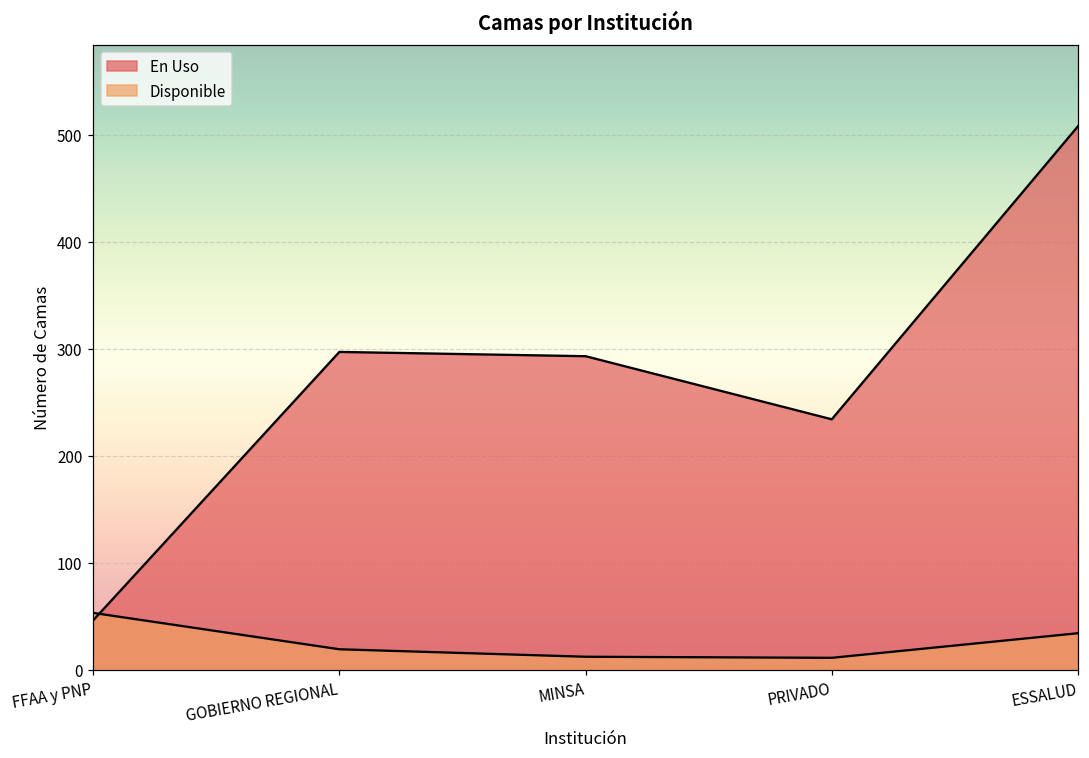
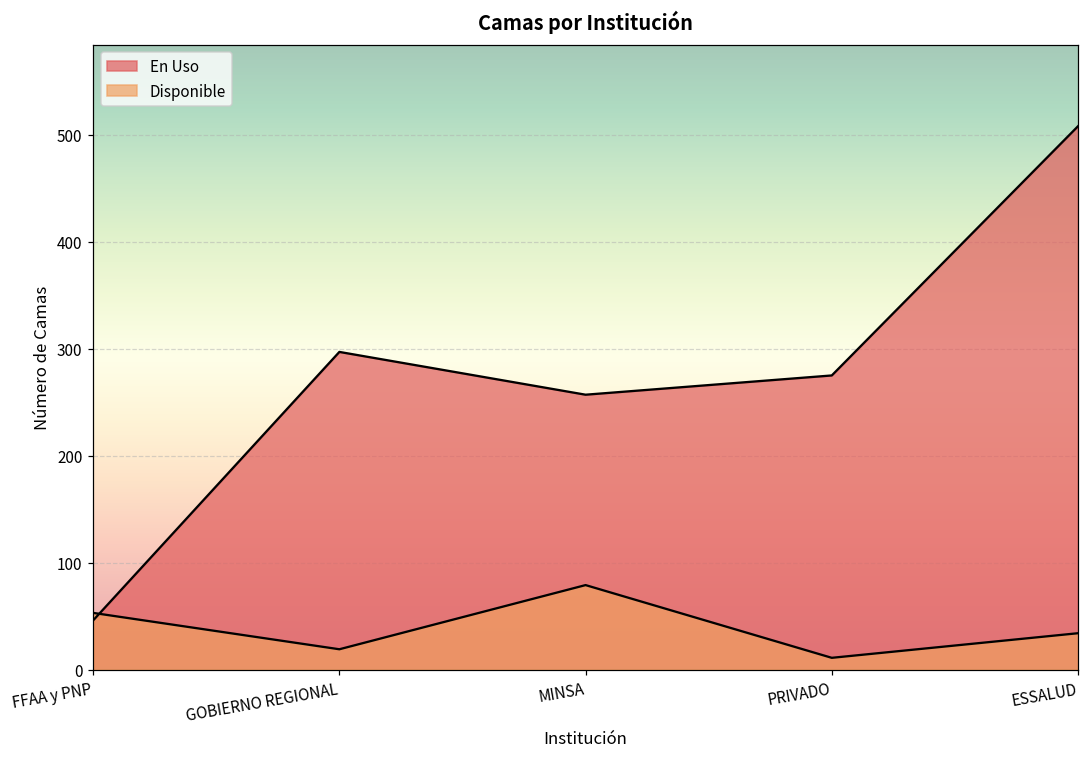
En Uso, MINSA: 290 -> 260
Disponible, MINSA: 10 -> 80
En Uso, PRIVADO: 230 -> 280
